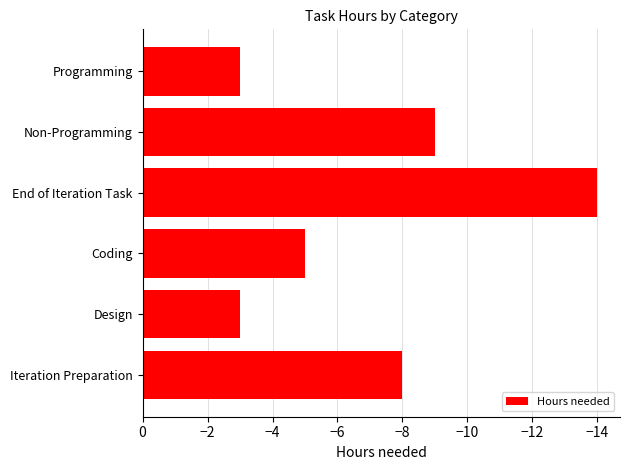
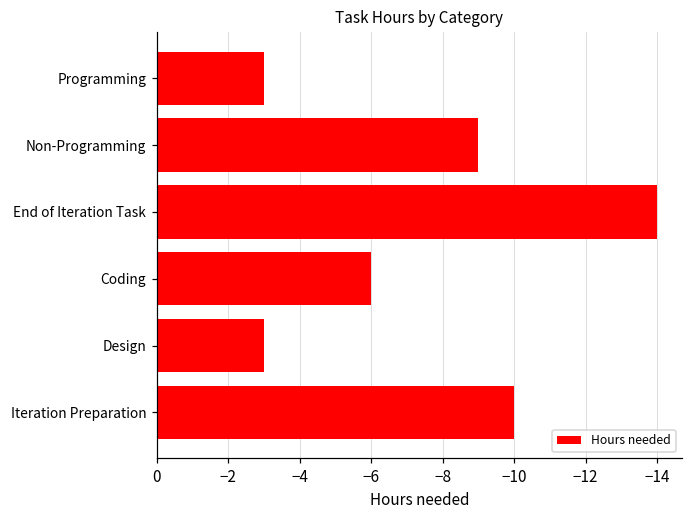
Coding: -5.0 -> -6.0
Iteration Preparation: -8.0 -> -10.0
